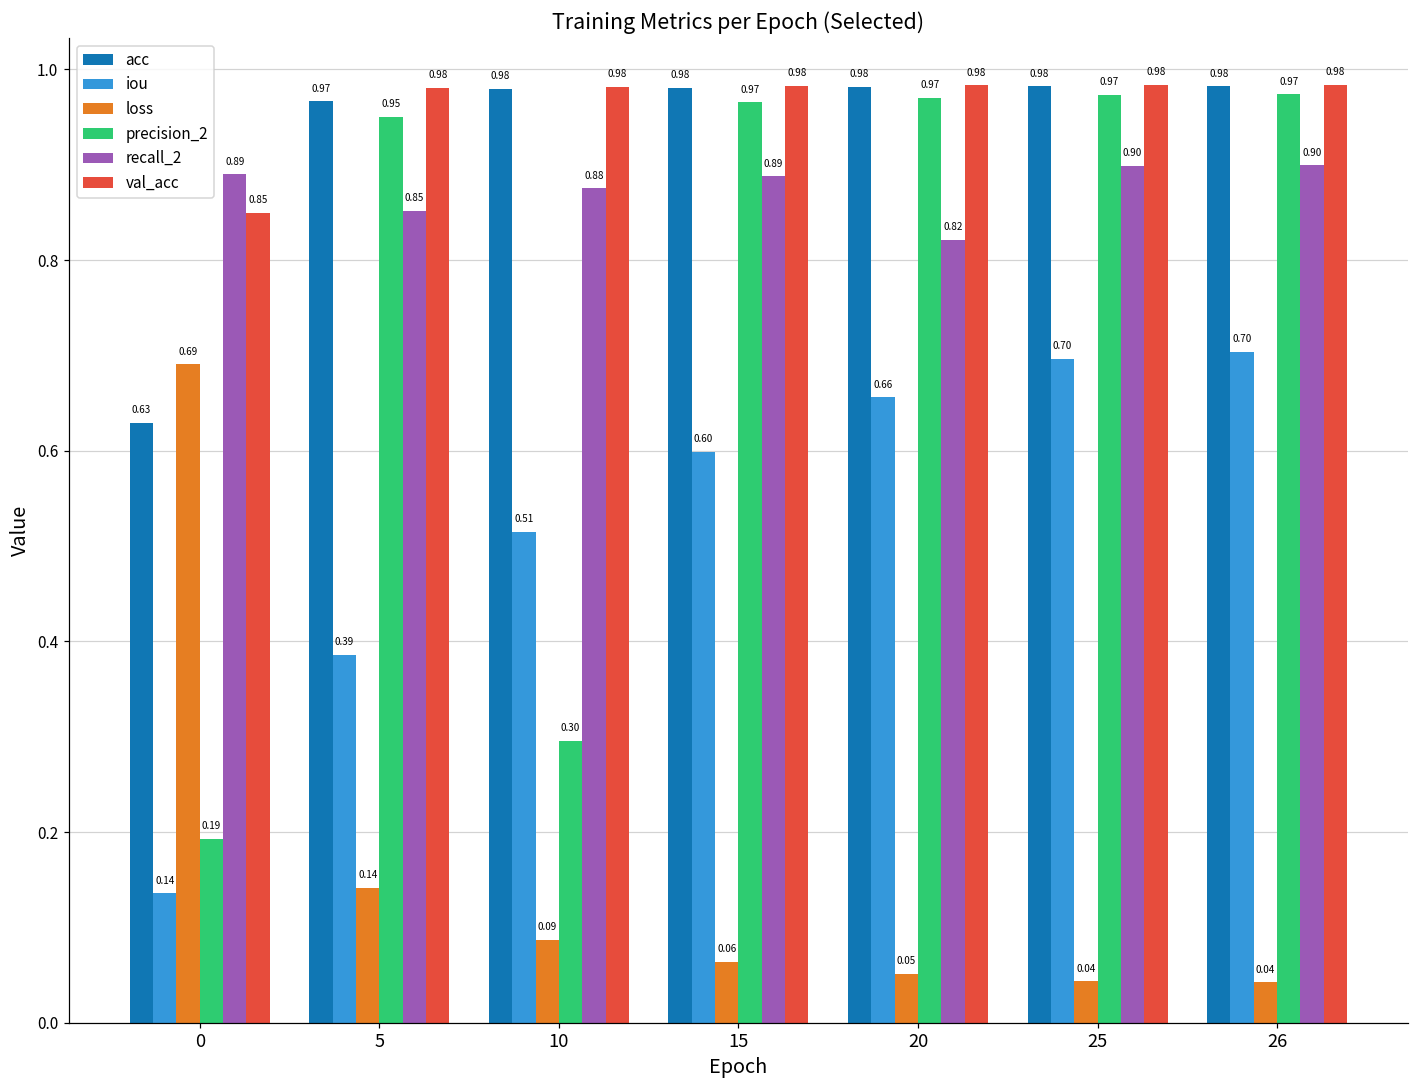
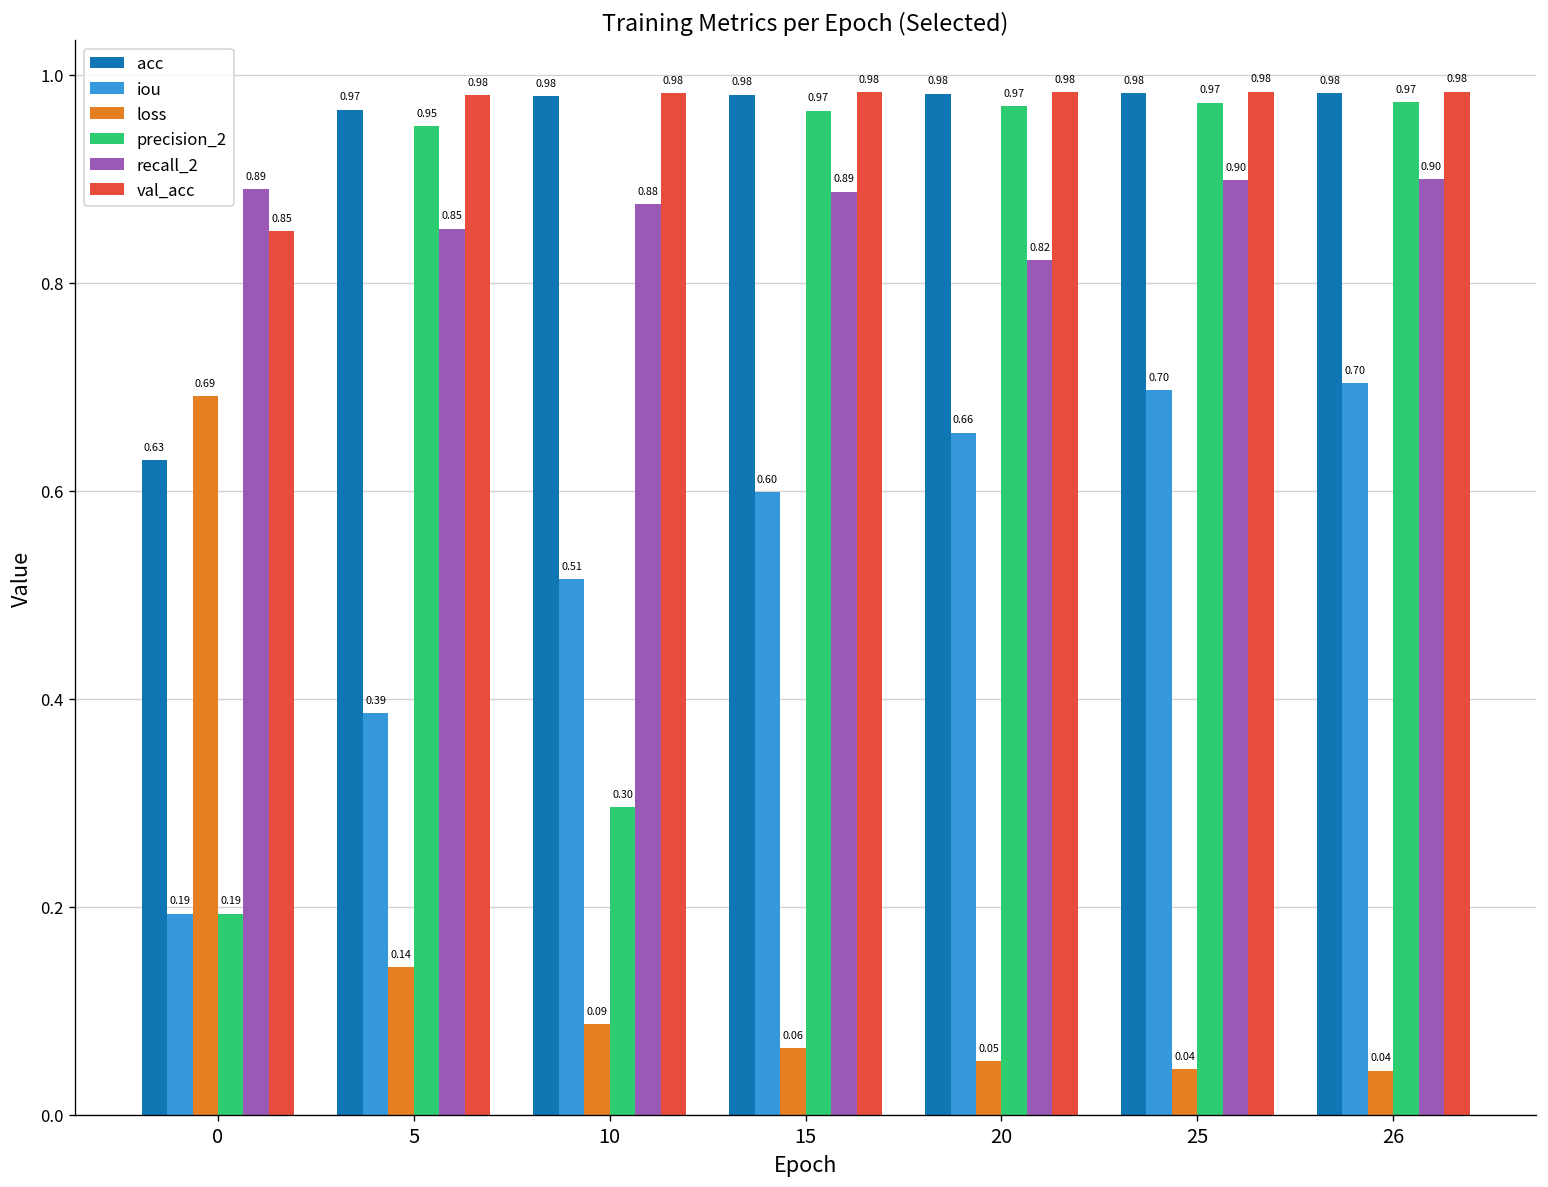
iou, 0: 0.14 -> 0.19
